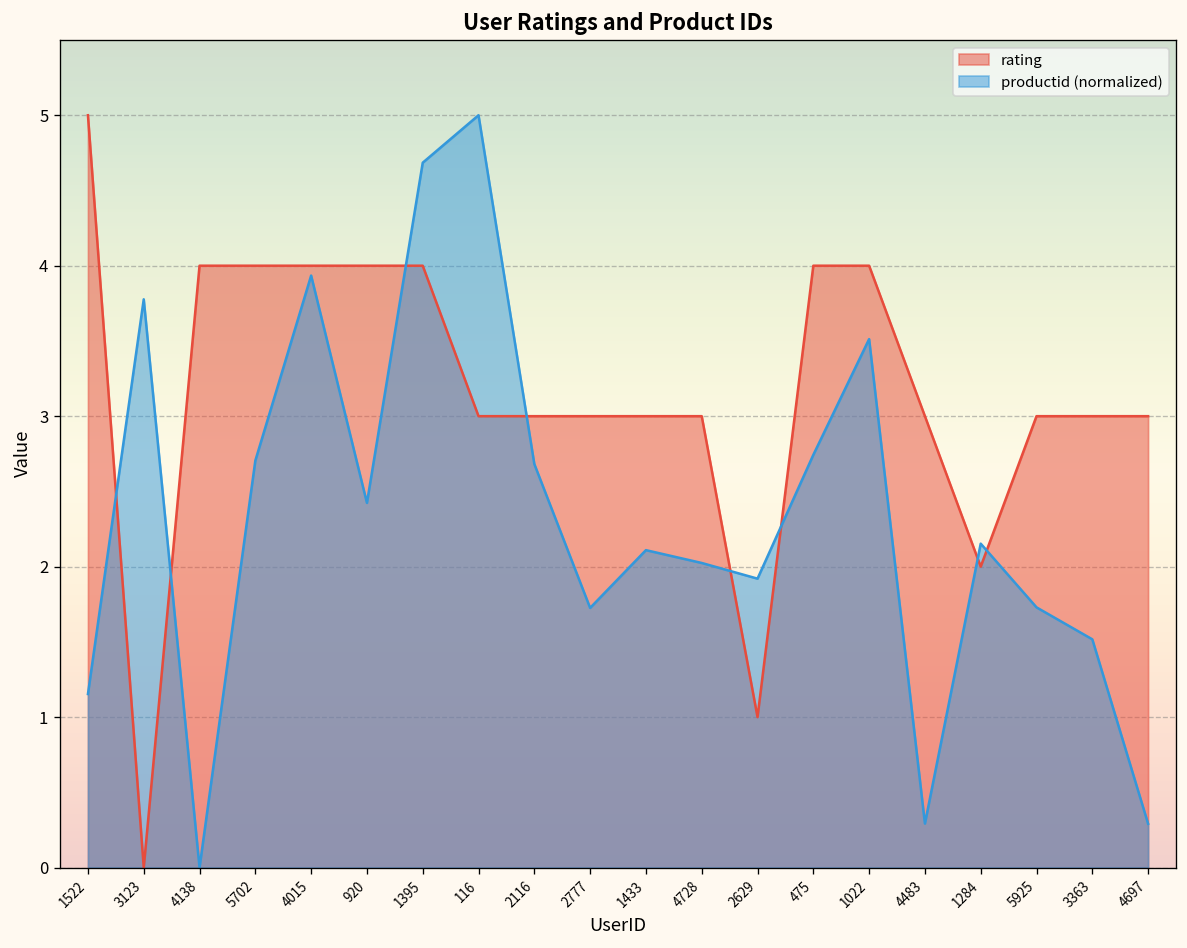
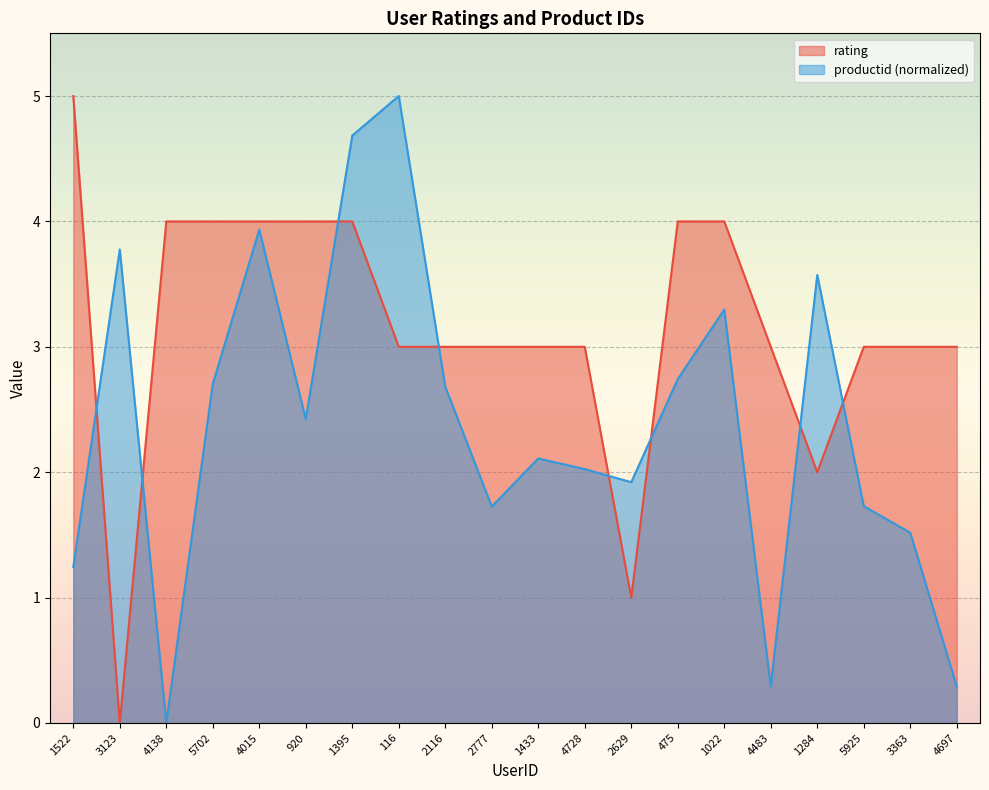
productid (normalized), 1522: 1.15 -> 1.24
productid (normalized), 1022: 3.51 -> 3.30
productid (normalized), 1284: 2.15 -> 3.57
